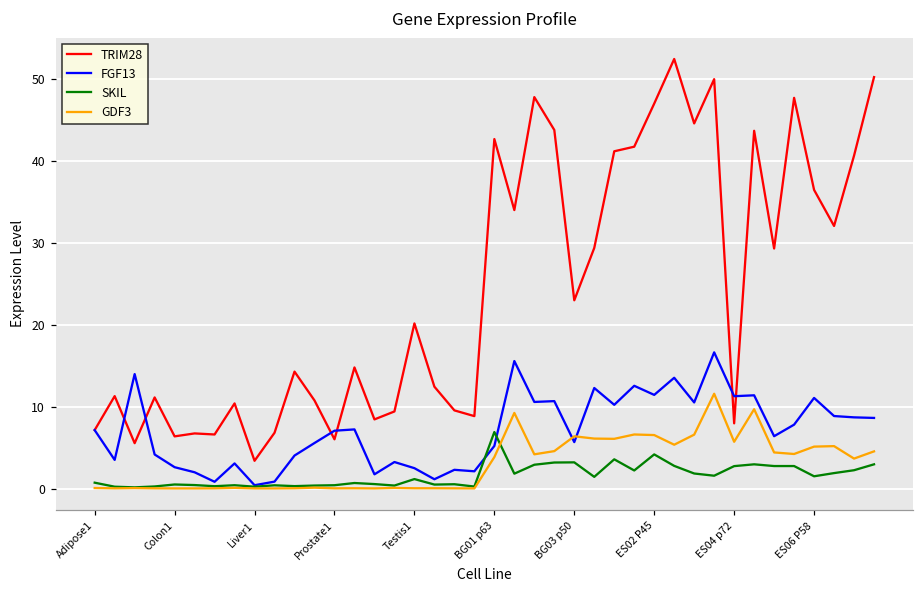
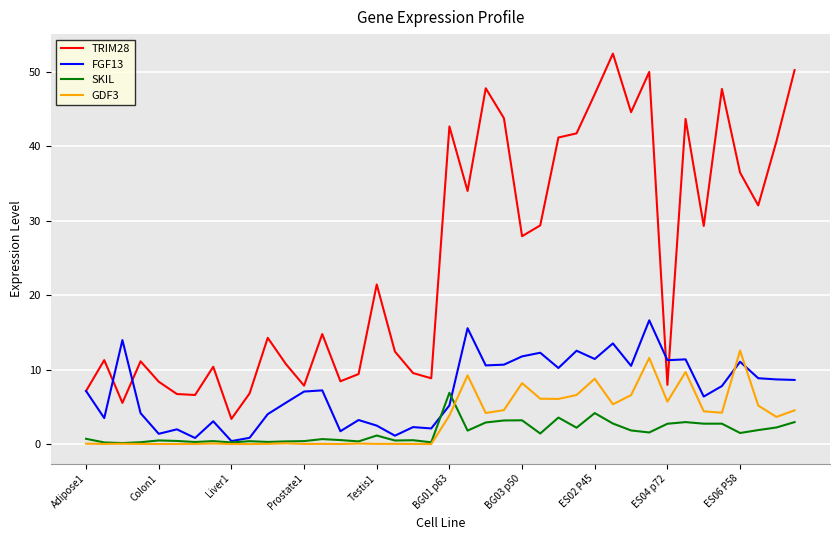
TRIM28, Colon1: 6 -> 8
FGF13, Colon1: 3 -> 1
TRIM28, Prostate1: 6 -> 8
TRIM28, Testis1: 20 -> 21
TRIM28, BG03 p50: 23 -> 28
FGF13, BG03 p50: 6 -> 12
GDF3, BG03 p50: 6 -> 8
GDF3, ES02 P45: 7 -> 9
GDF3, ES06 P58: 5 -> 13
